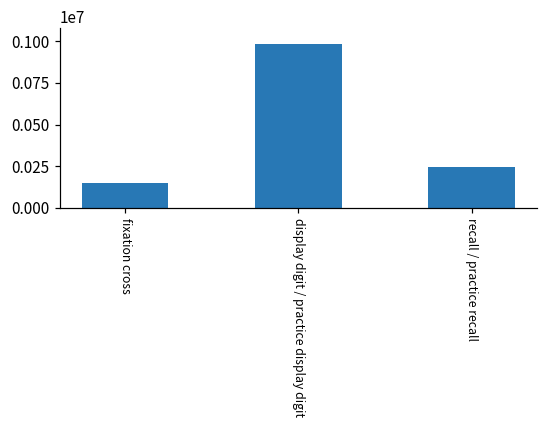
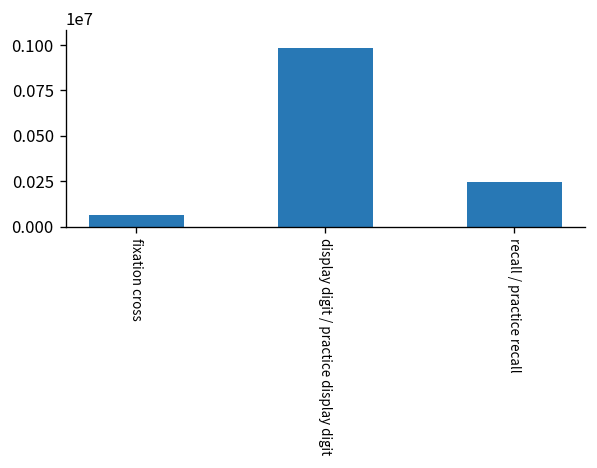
fixation cross: 150000 -> 60000
